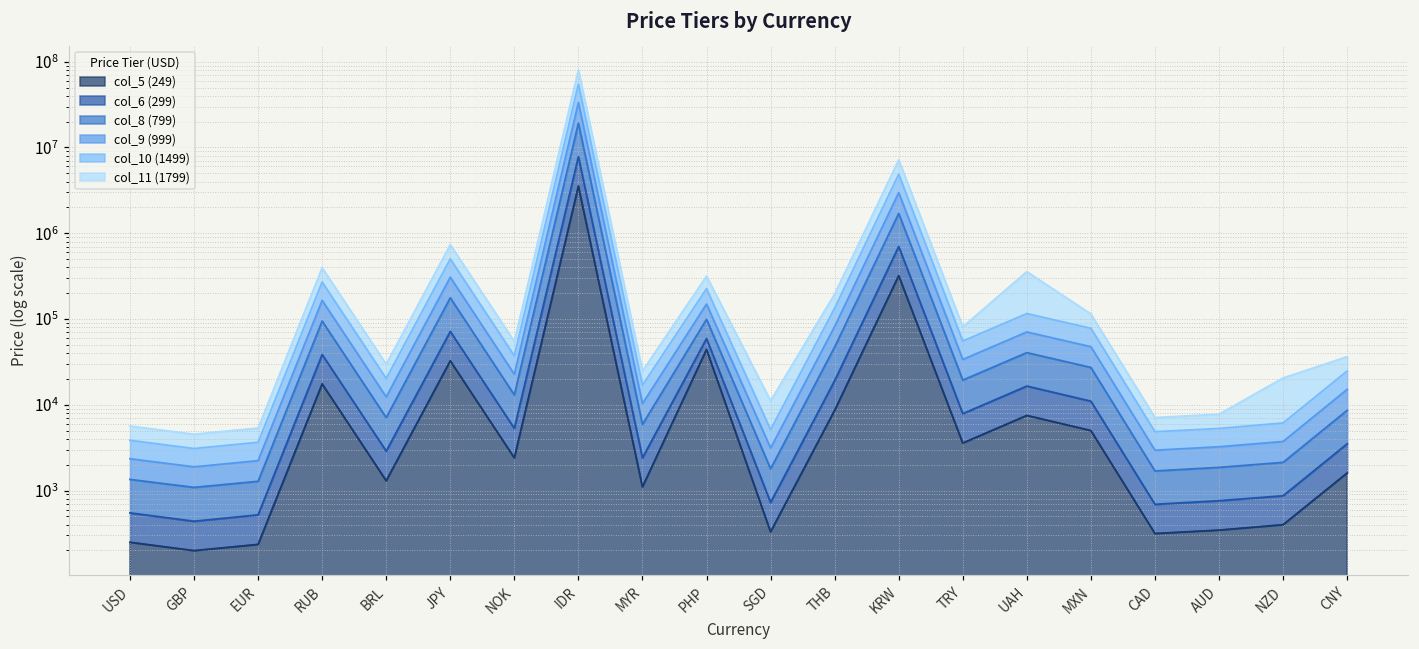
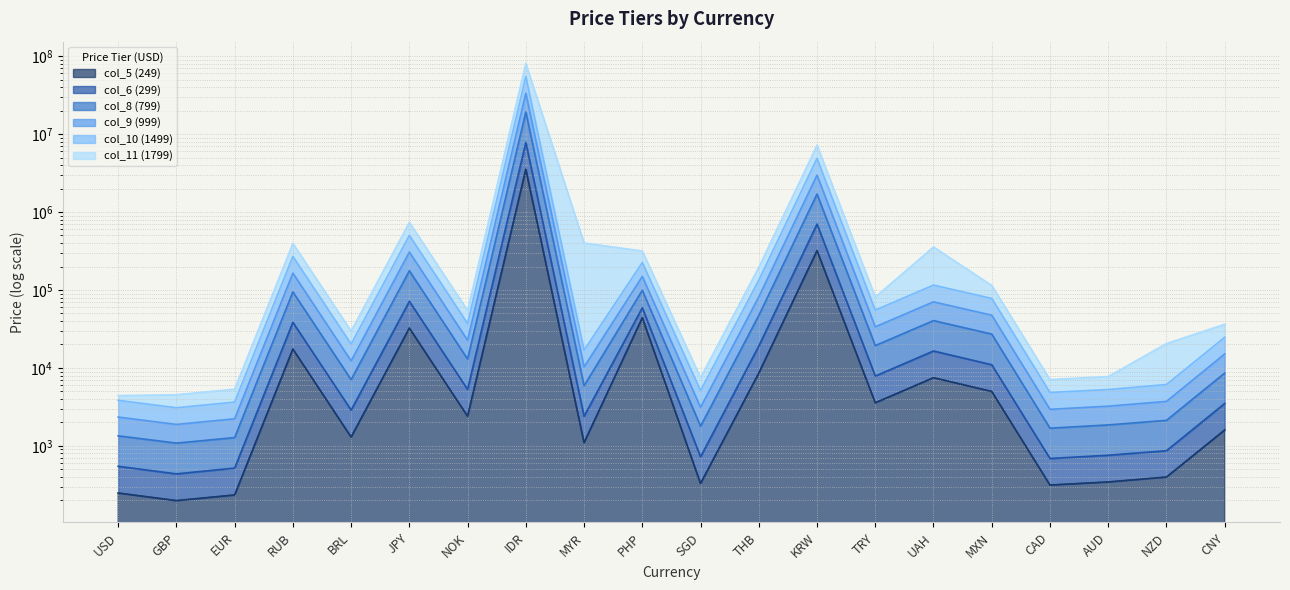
col_11 (1799), USD: 1800 -> 600
col_11 (1799), MYR: 8000 -> 400000
col_11 (1799), SGD: 6000 -> 2400
